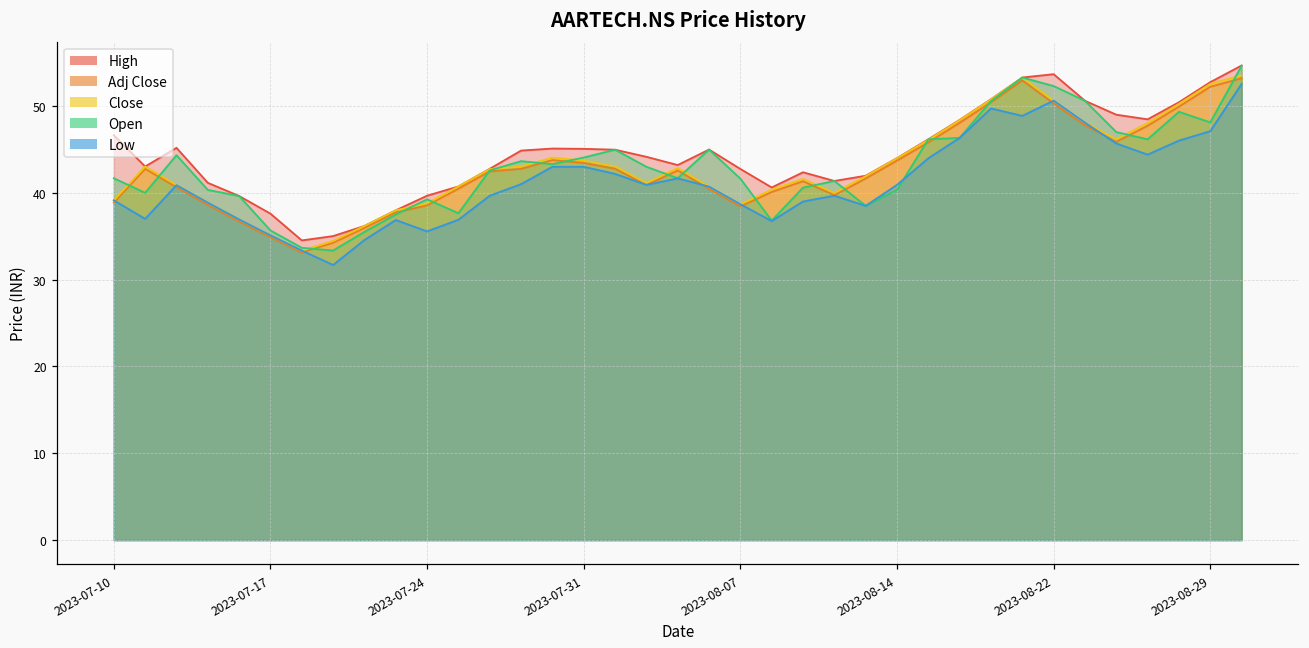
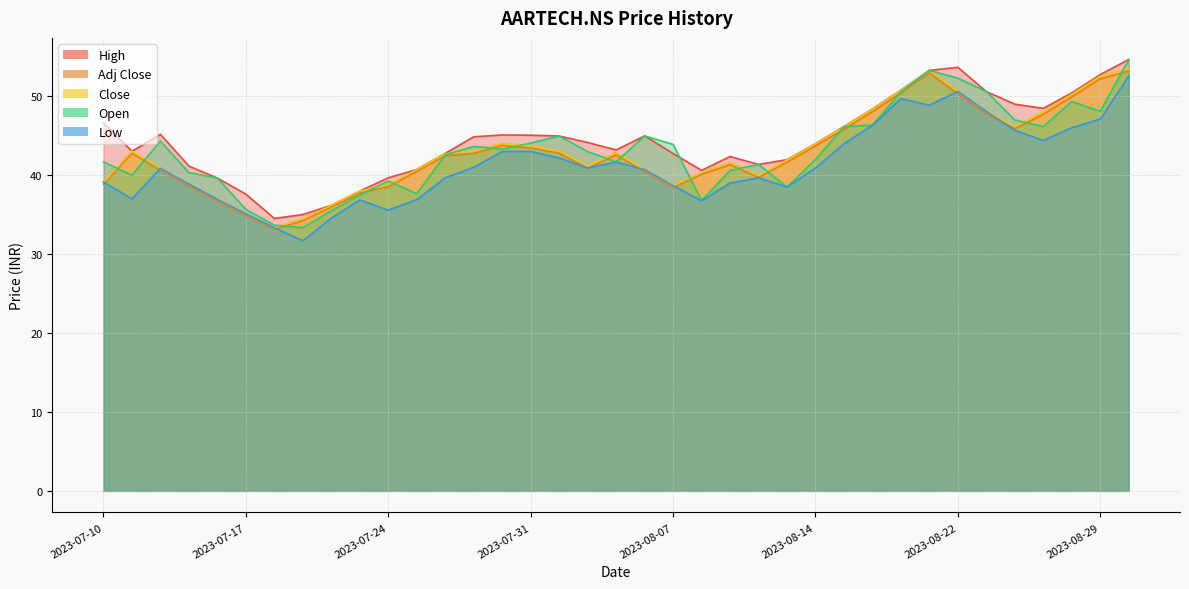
Open, 2023-08-07: 42 -> 44
Open, 2023-08-14: 40 -> 42
